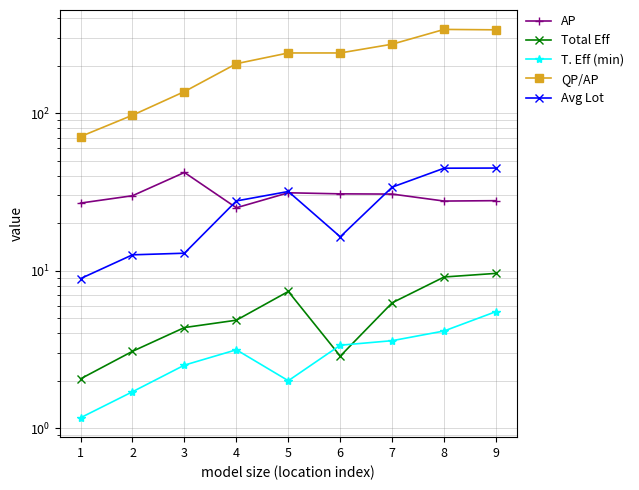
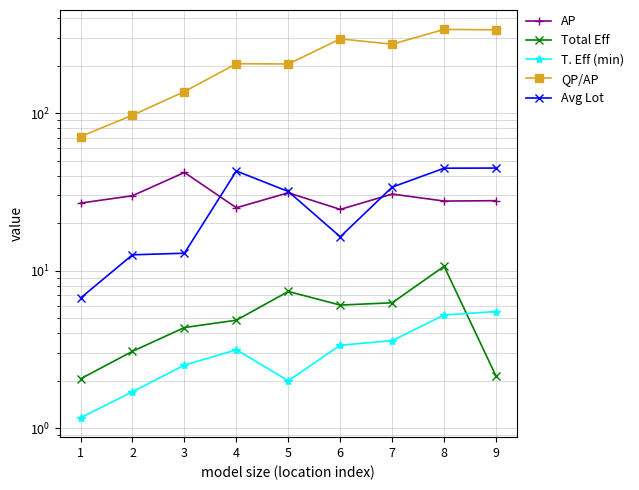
Avg Lot, 1: 9 -> 6.7
Avg Lot, 4: 28 -> 43
QP/AP, 5: 240 -> 210
AP, 6: 31 -> 24
Total Eff, 6: 2.9 -> 6.0
QP/AP, 6: 240 -> 300
Total Eff, 8: 9 -> 11
T. Eff (min), 8: 4.1 -> 5.2
Total Eff, 9: 10 -> 2.1
